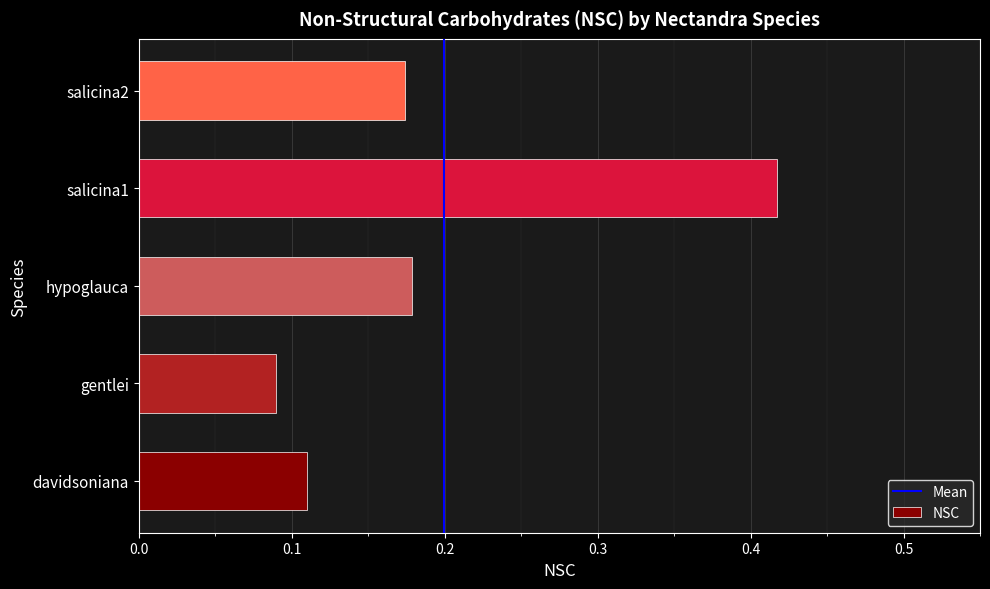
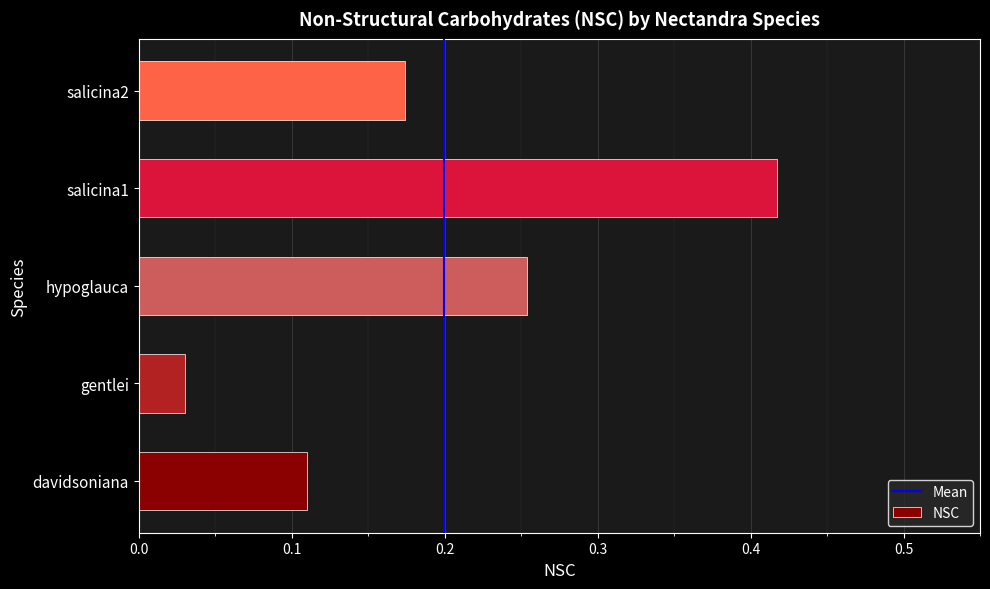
hypoglauca: 0.179 -> 0.254
gentlei: 0.09 -> 0.03
